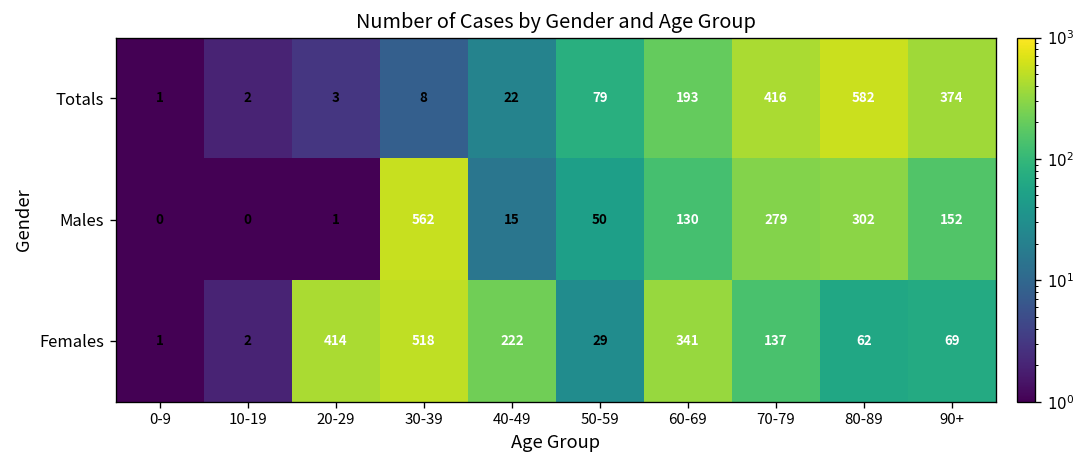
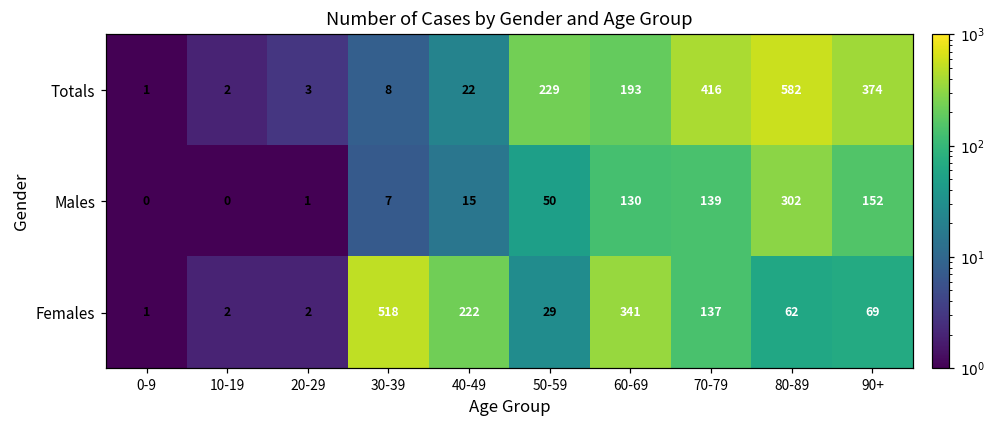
Totals, 50-59: 79 -> 229
Males, 30-39: 562 -> 7
Males, 70-79: 279 -> 139
Females, 20-29: 414 -> 2
